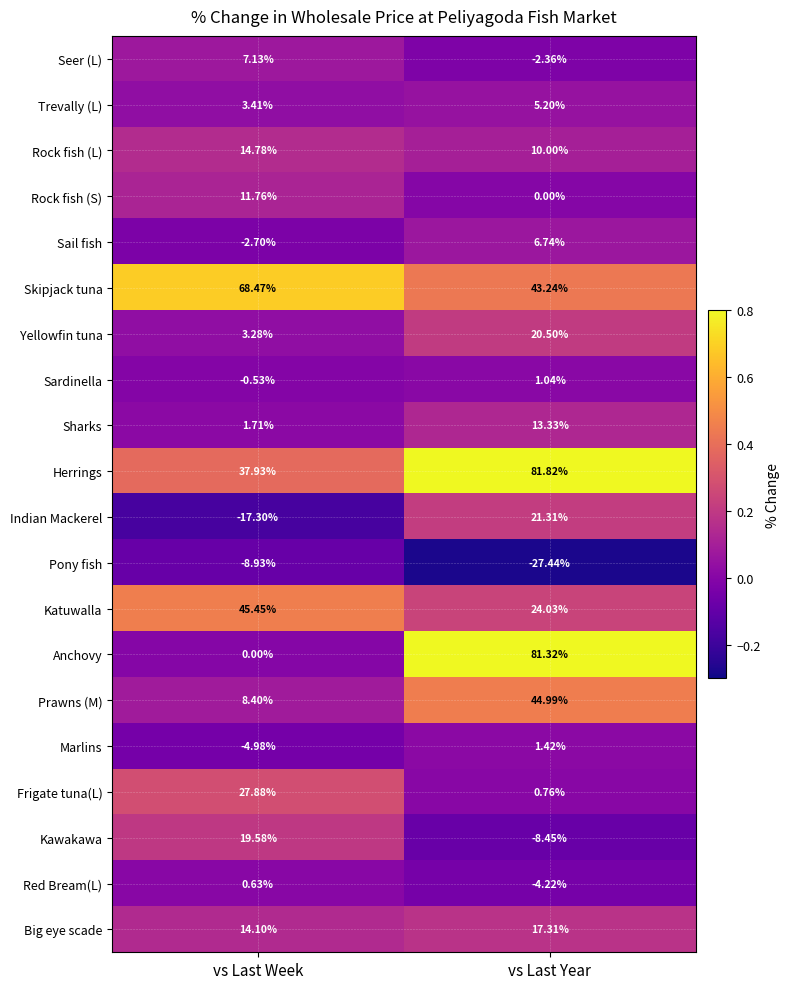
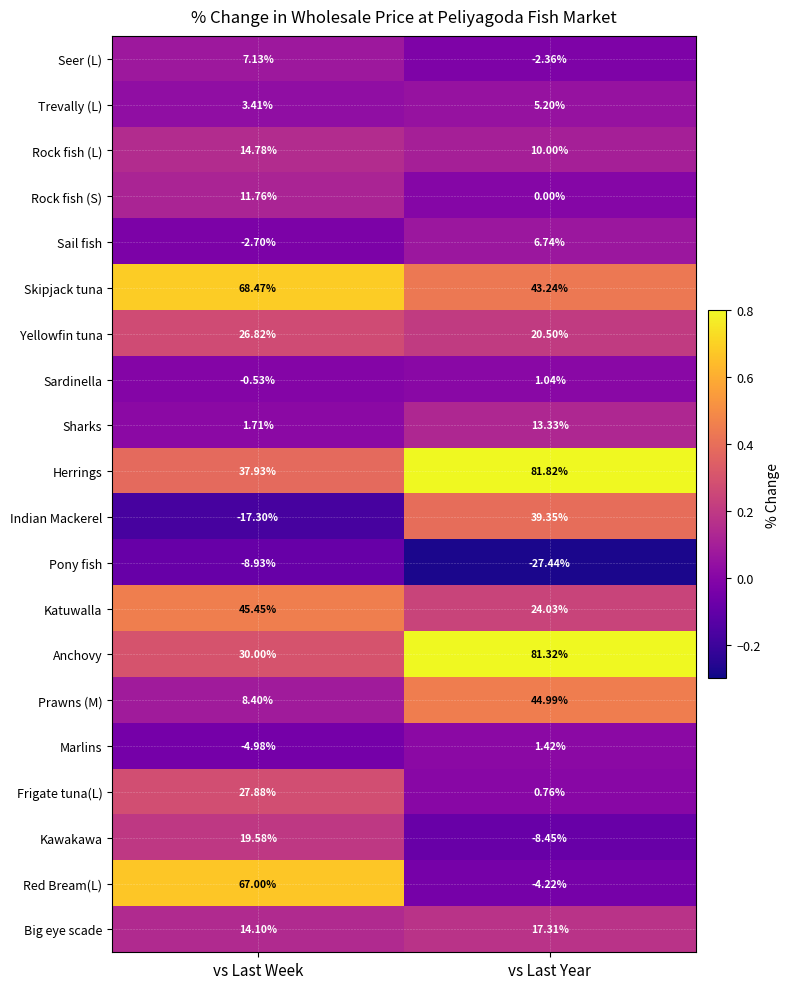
Yellowfin tuna, vs Last Week: 3.28% -> 26.82%
Indian Mackerel, vs Last Year: 21.31% -> 39.35%
Anchovy, vs Last Week: 0.00% -> 30.00%
Red Bream(L), vs Last Week: 0.63% -> 67.00%
